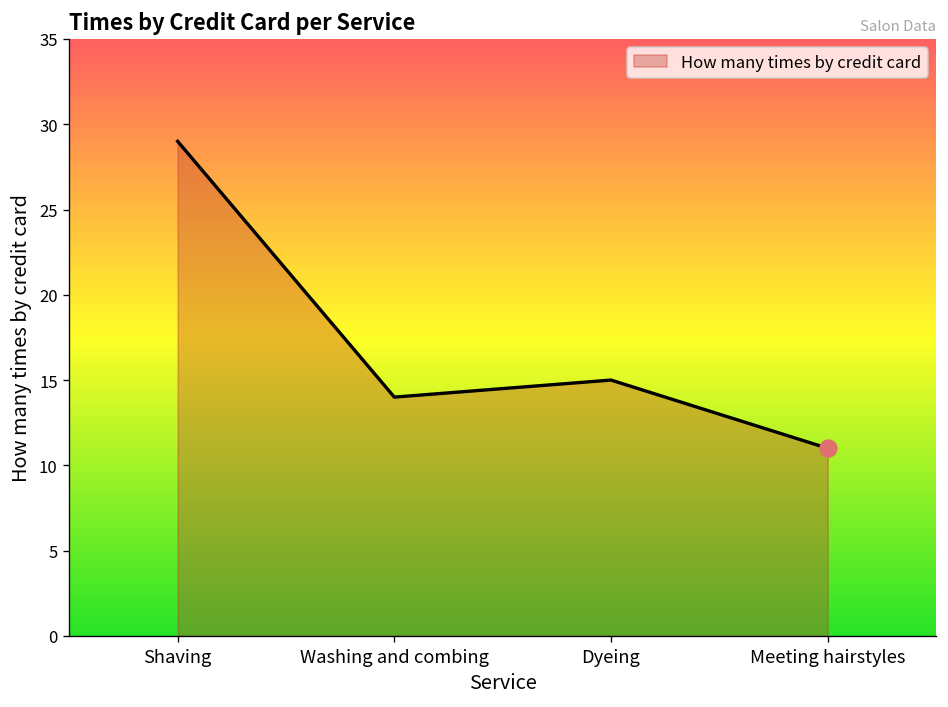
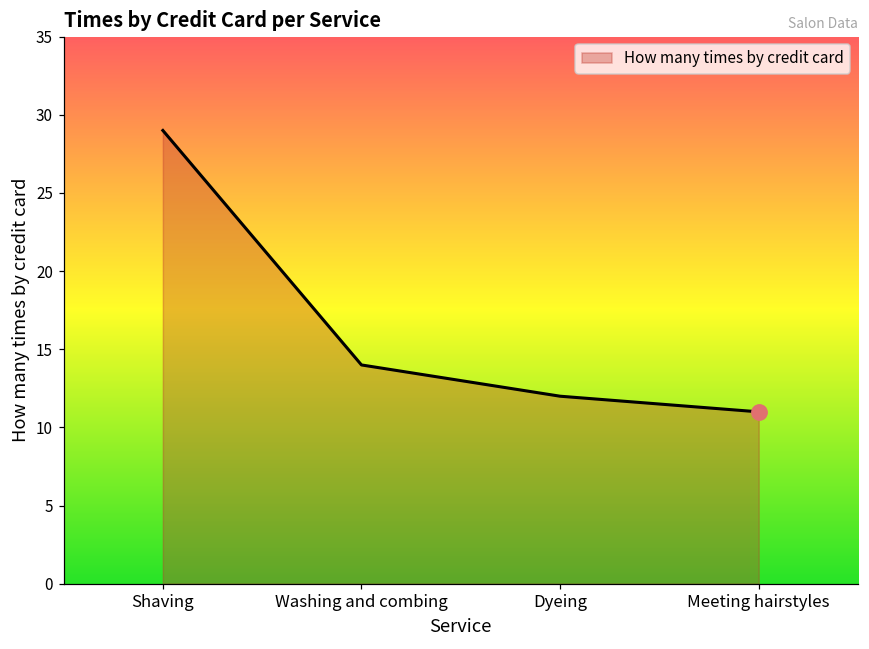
How many times by credit card, Dyeing: 15 -> 12
